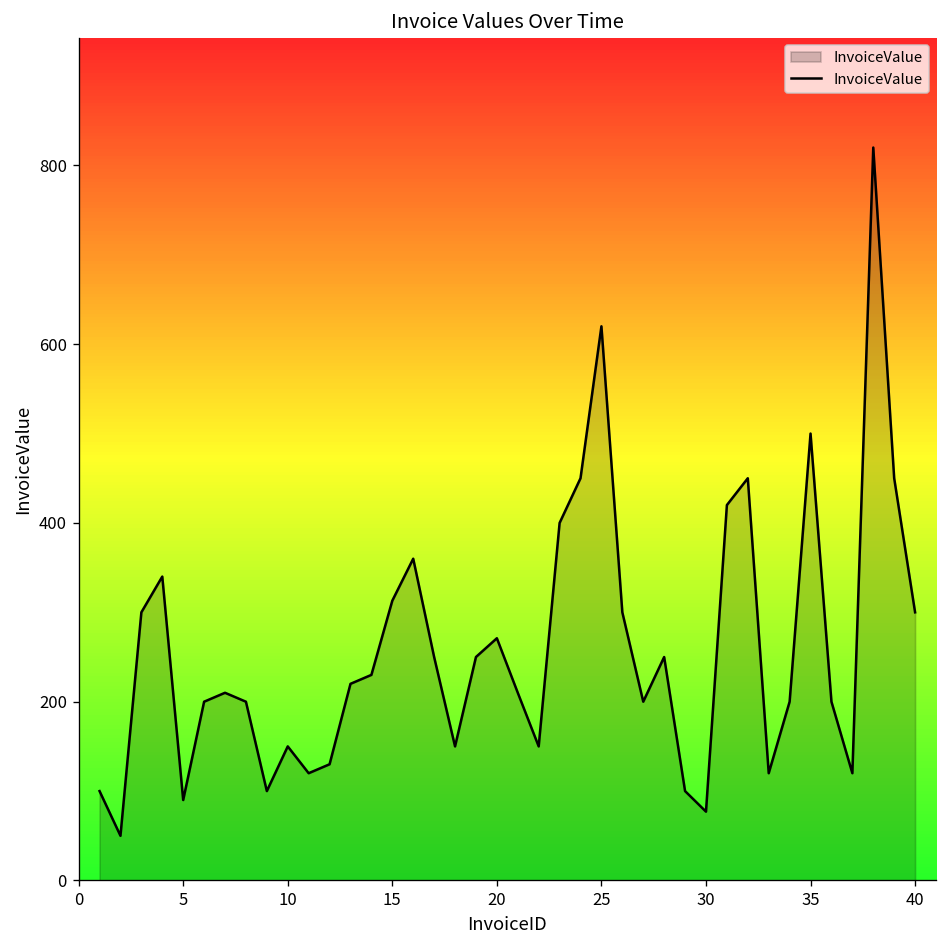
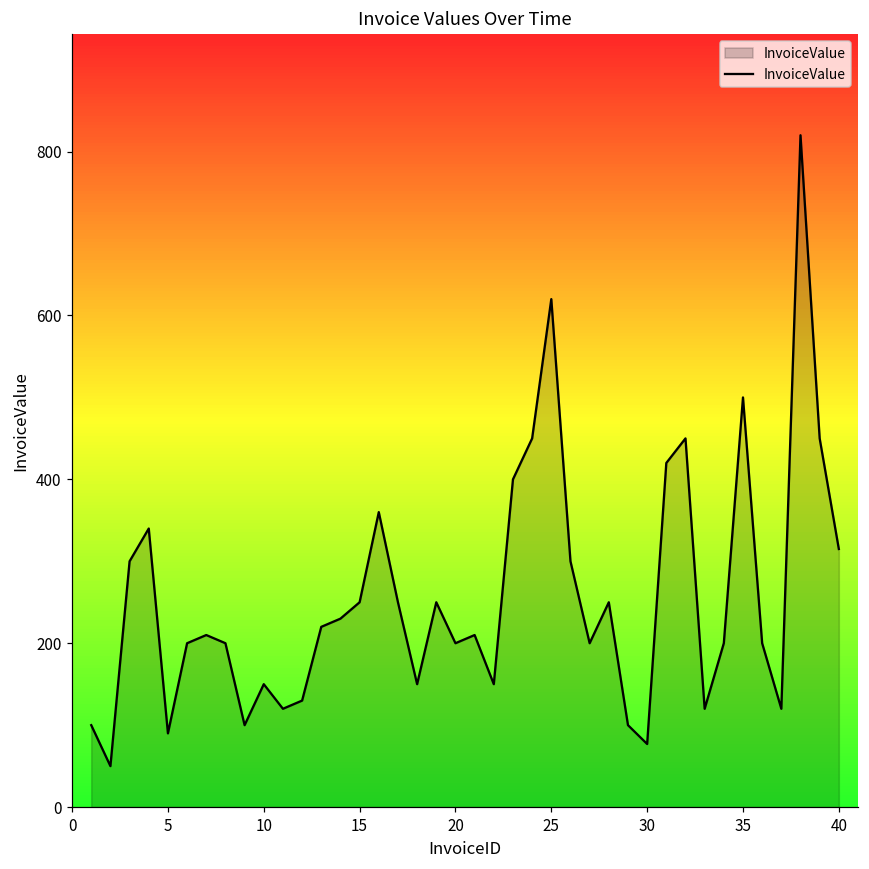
15: 310 -> 250
20: 270 -> 200
40: 300 -> 320
